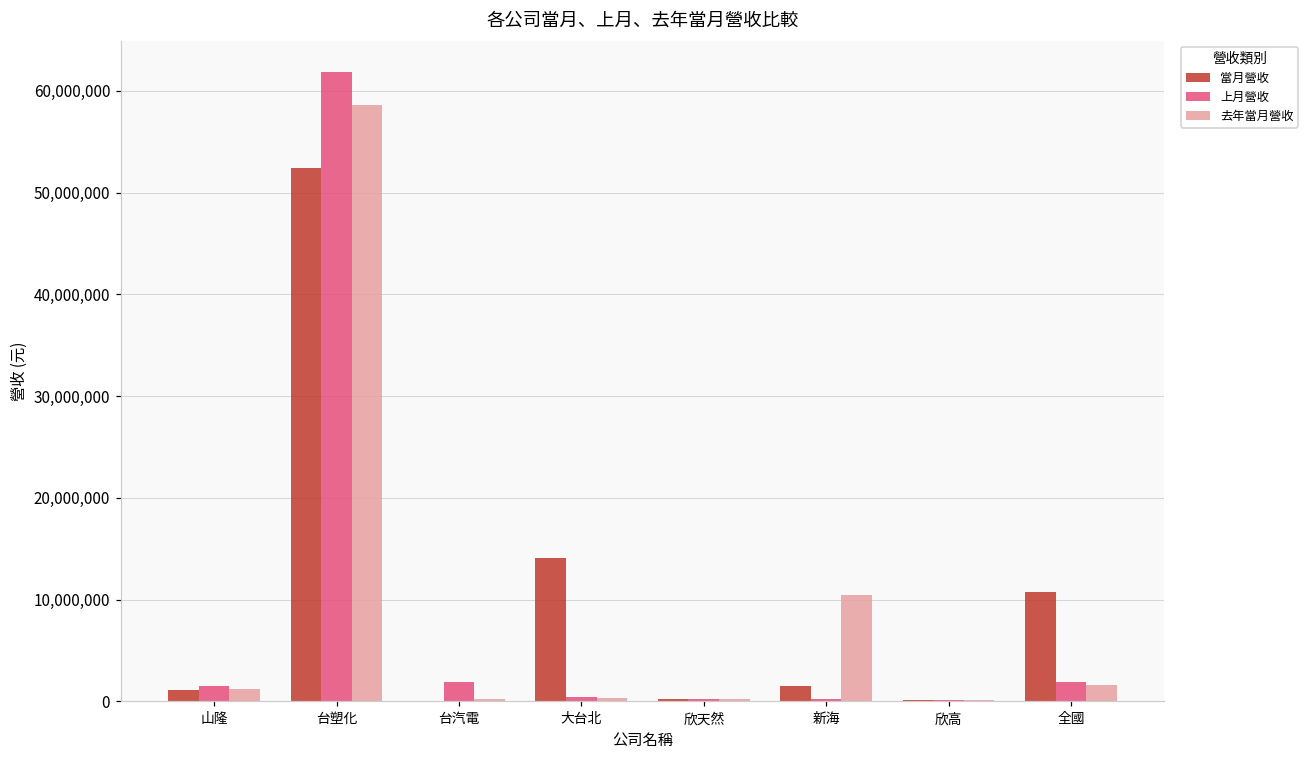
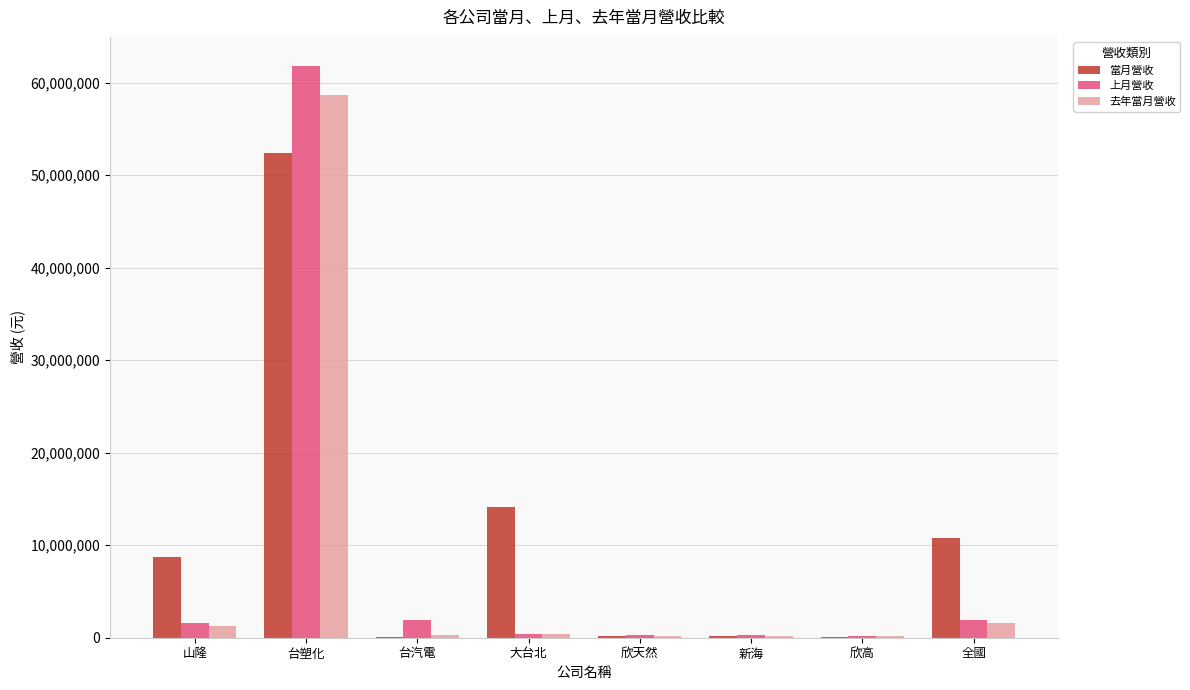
當月營收, 山隆: 1,000,000 -> 9,000,000
當月營收, 新海: 2,000,000 -> 0
去年當月營收, 新海: 10,000,000 -> 0
